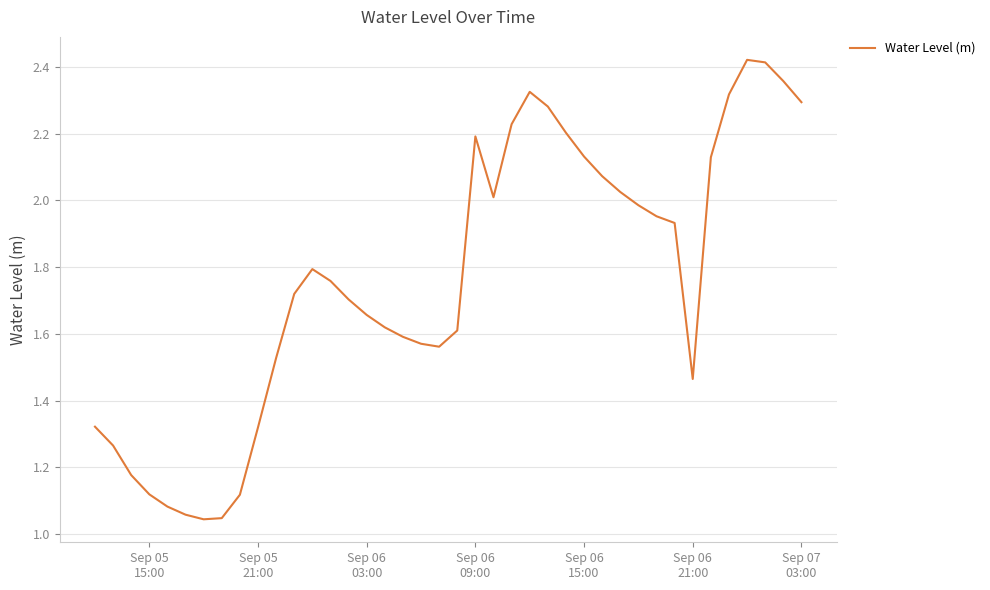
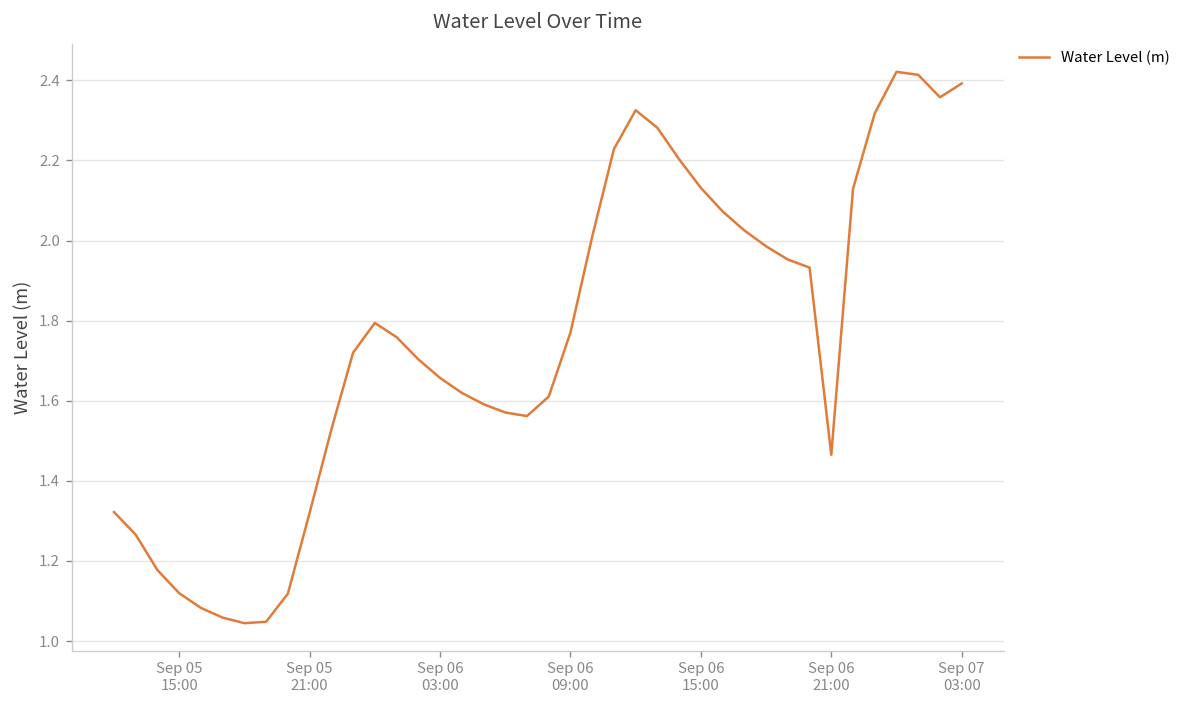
Sep 06 09:00: 2.19 -> 1.77
Sep 07 03:00: 2.29 -> 2.39
